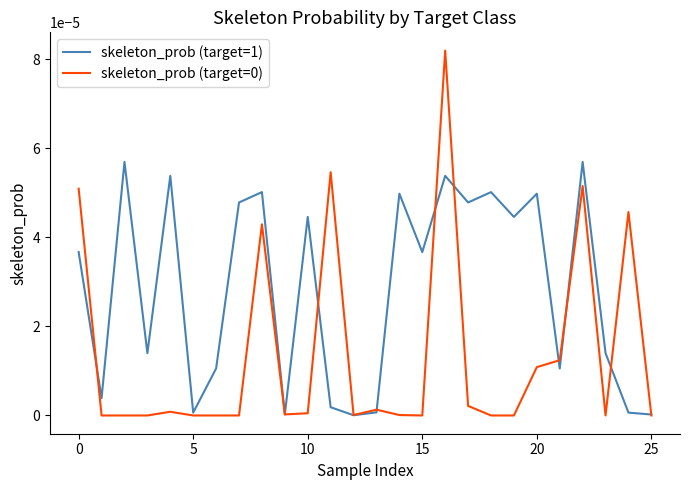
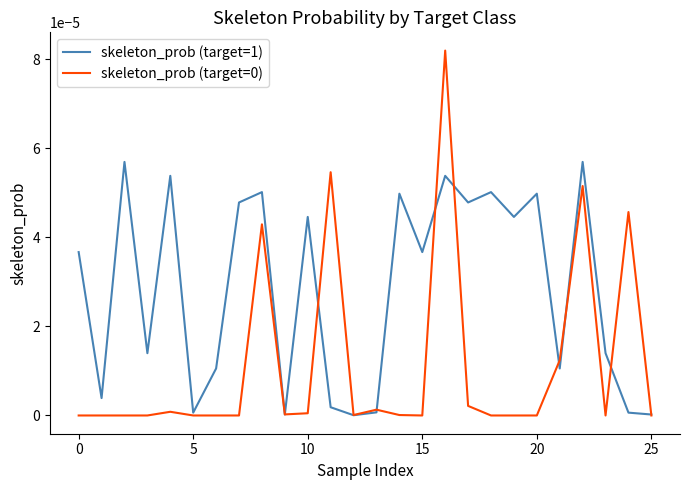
skeleton_prob (target=0), 0: 0.0001 -> 0.0000
skeleton_prob (target=0), 20: 0.00001 -> 0.00000
